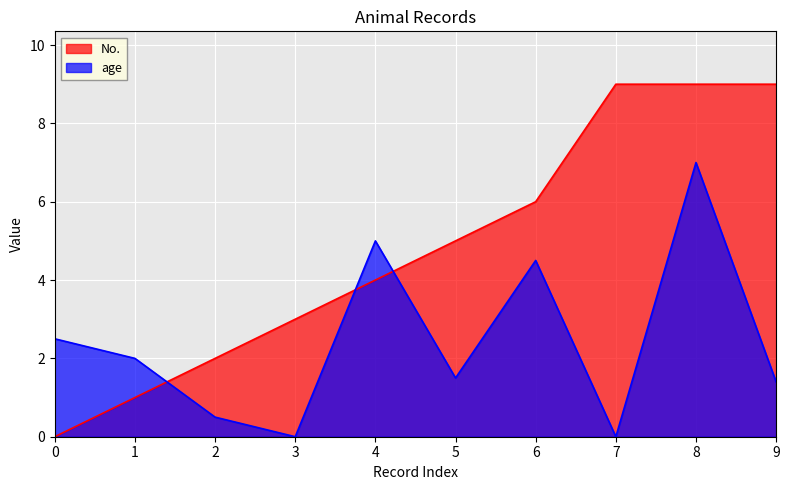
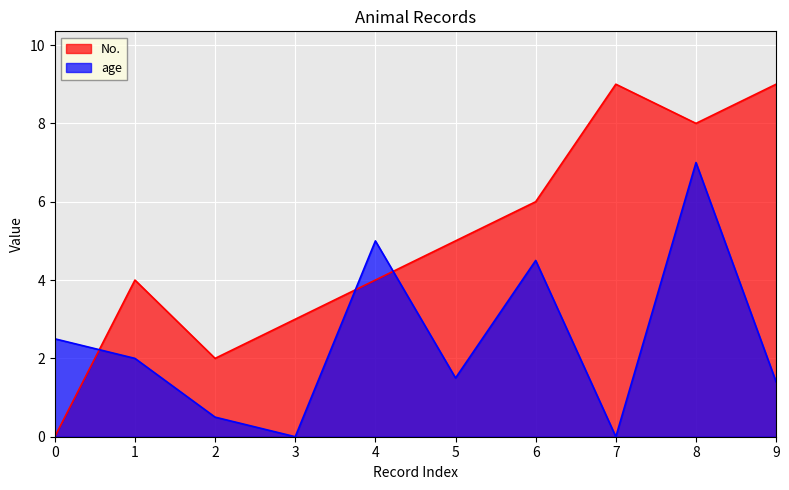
No., 1: 1 -> 4
No., 8: 9 -> 8
